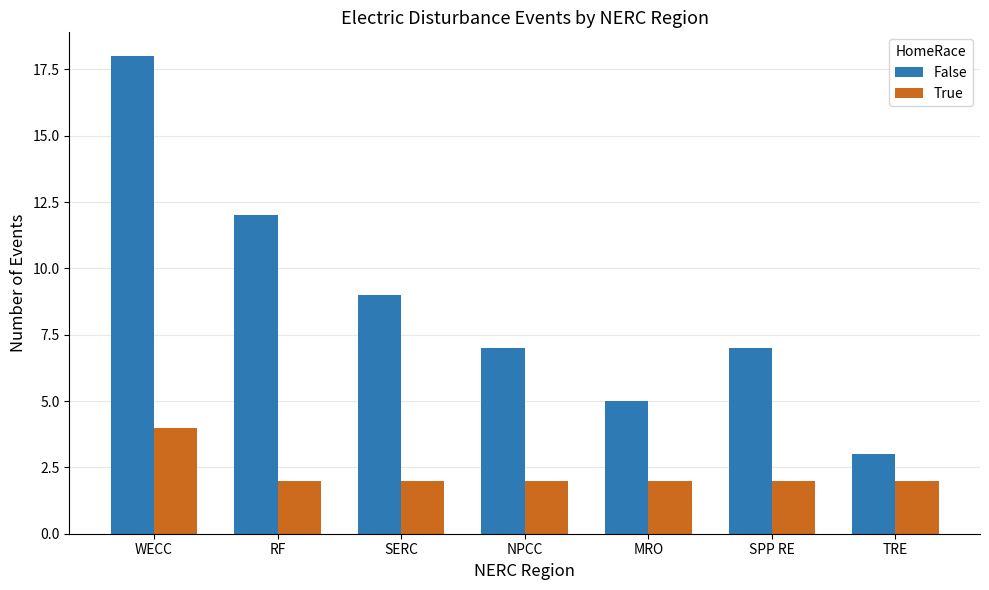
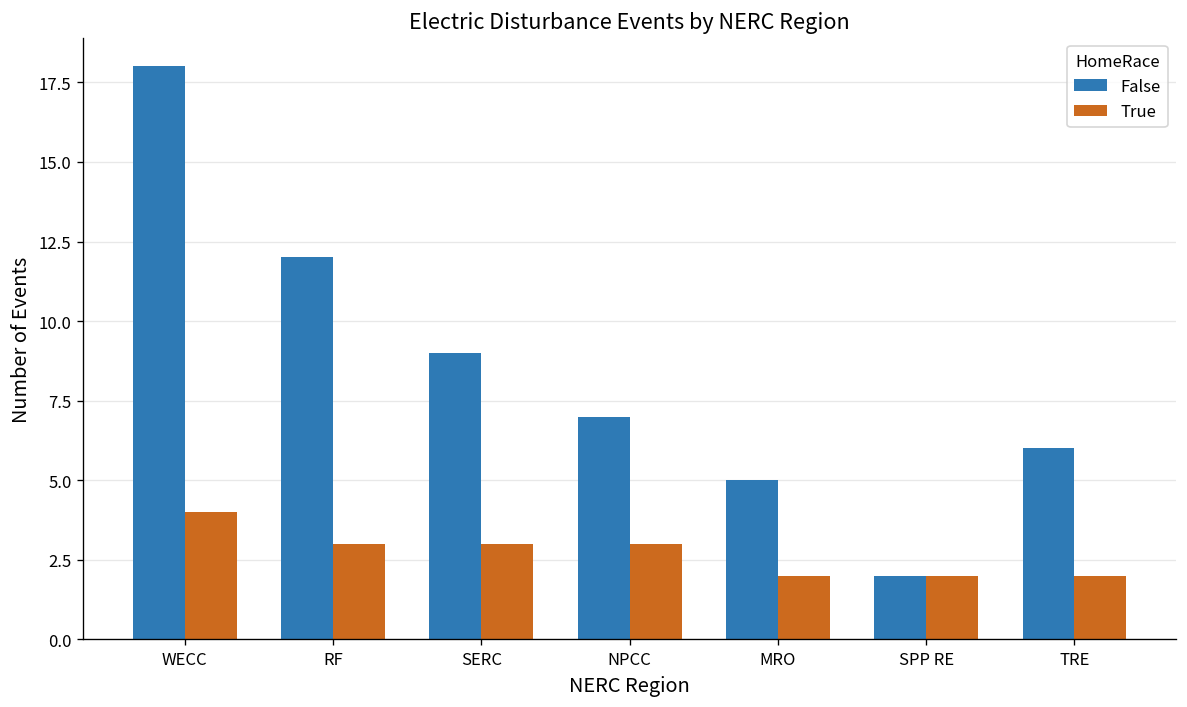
True, RF: 2 -> 3
True, SERC: 2 -> 3
True, NPCC: 2 -> 3
False, SPP RE: 7 -> 2
False, TRE: 3 -> 6
